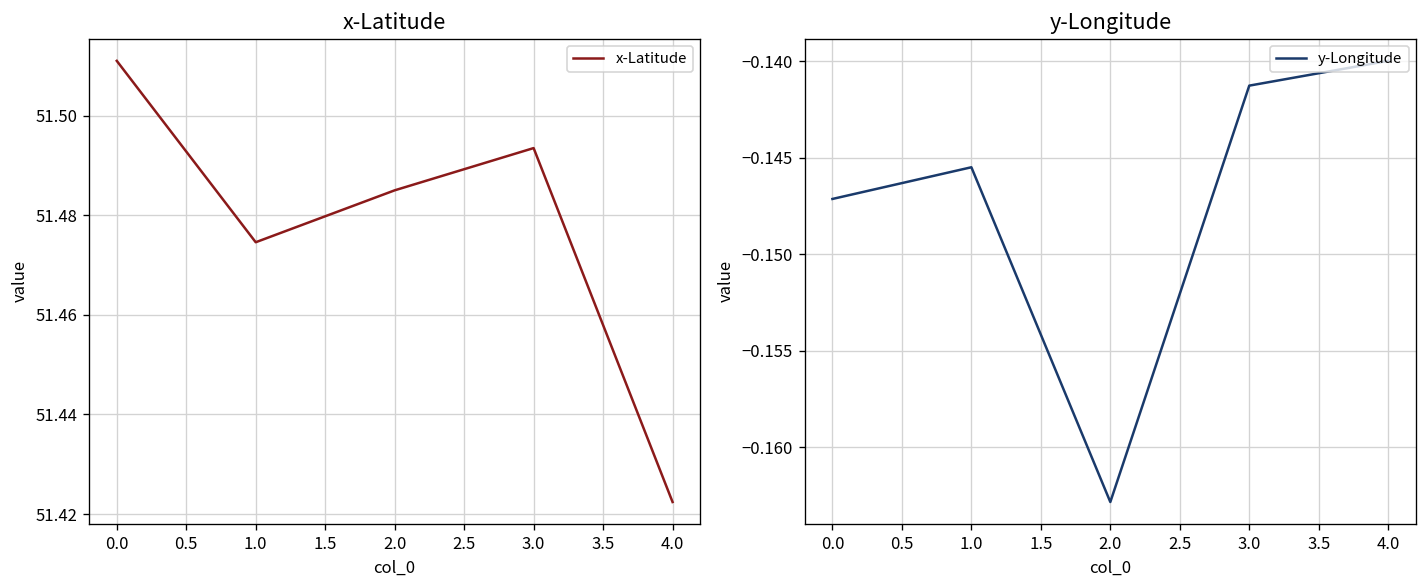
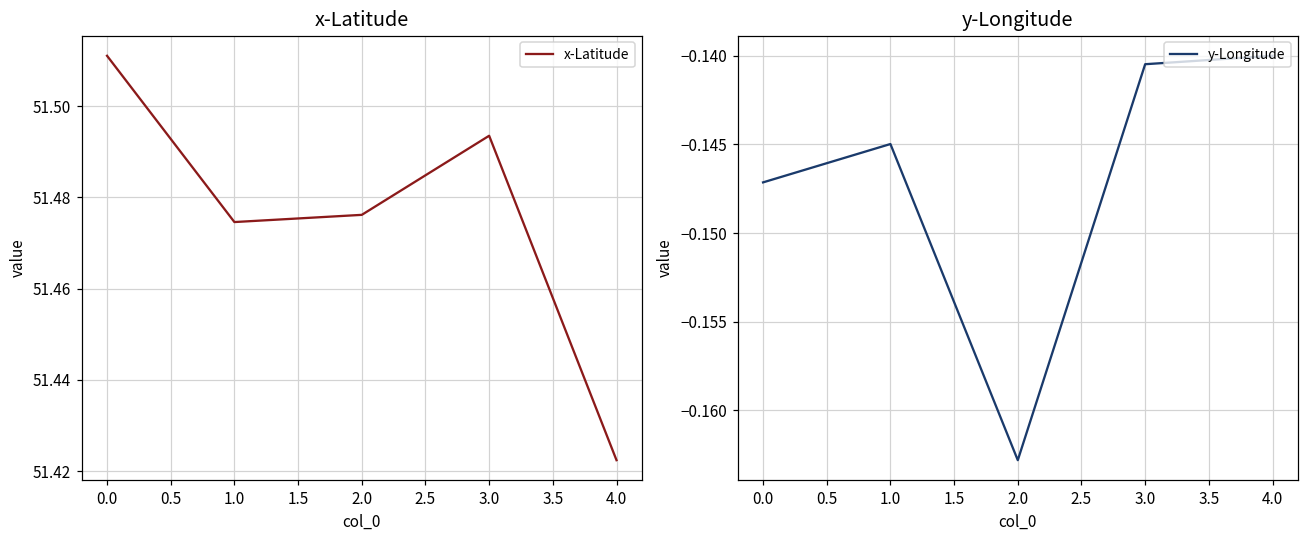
x-Latitude, 2.0: 51.485 -> 51.476
y-Longitude, 1.0: -0.1455 -> -0.1450
y-Longitude, 3.0: -0.1413 -> -0.1405
